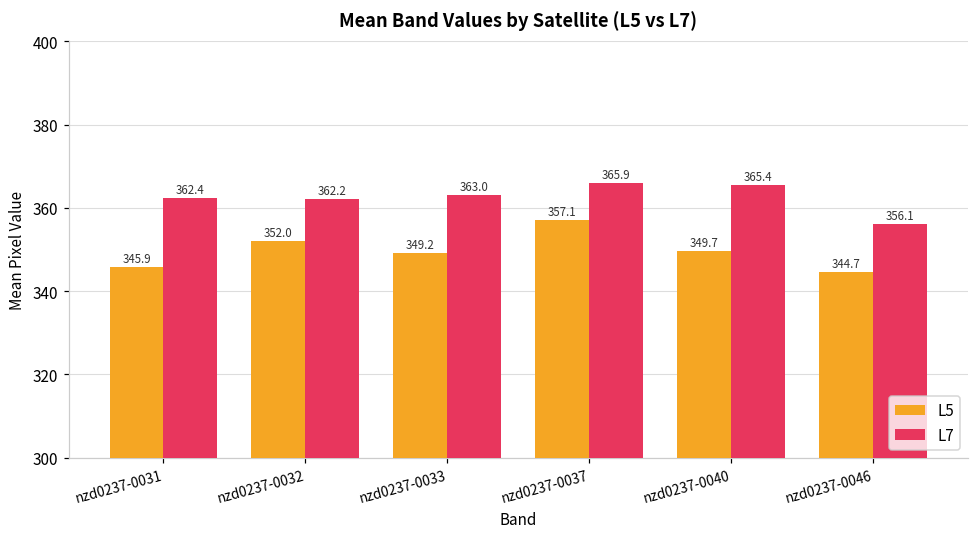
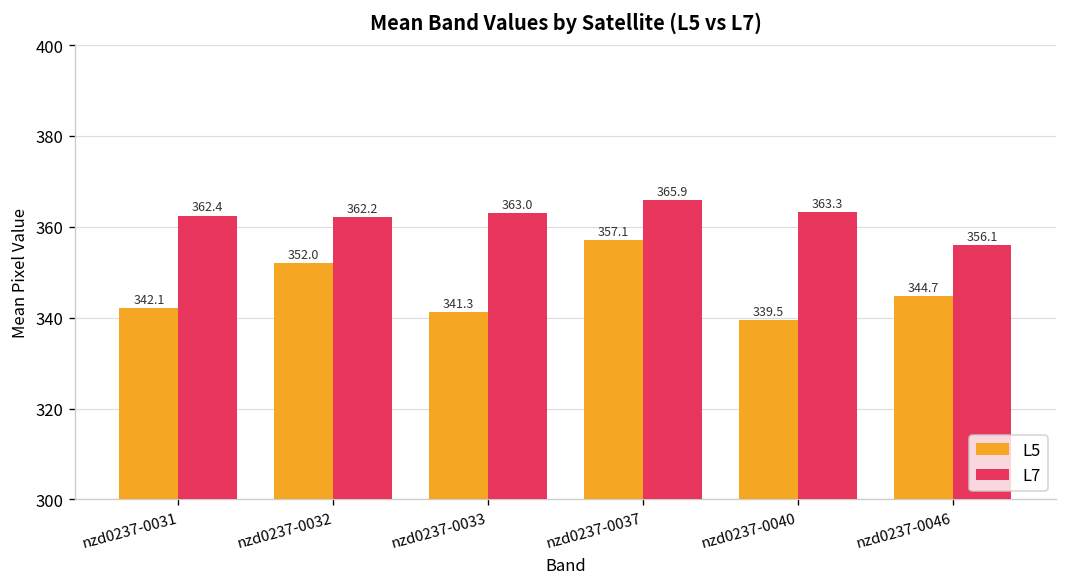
L5, nzd0237-0031: 345.9 -> 342.1
L5, nzd0237-0033: 349.2 -> 341.3
L5, nzd0237-0040: 349.7 -> 339.5
L7, nzd0237-0040: 365.4 -> 363.3
